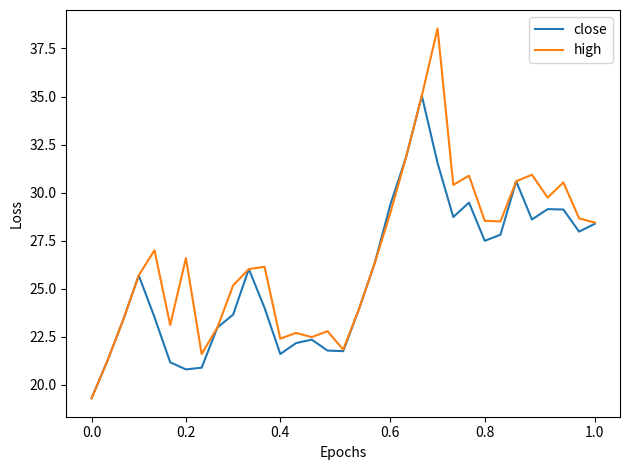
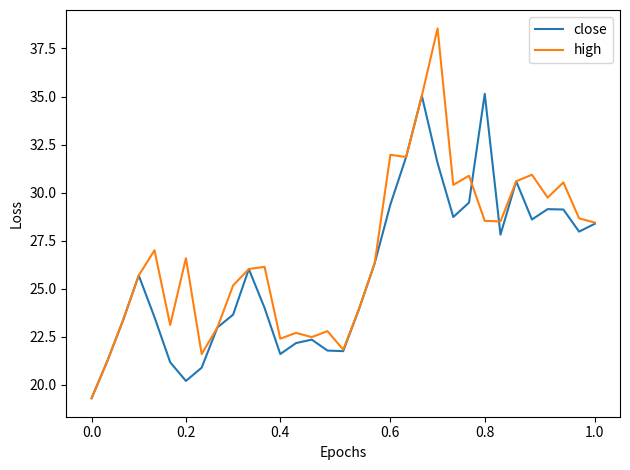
close, 0.2: 20.8 -> 20.2
high, 0.6: 29.0 -> 32.0
close, 0.8: 27.5 -> 35.1
